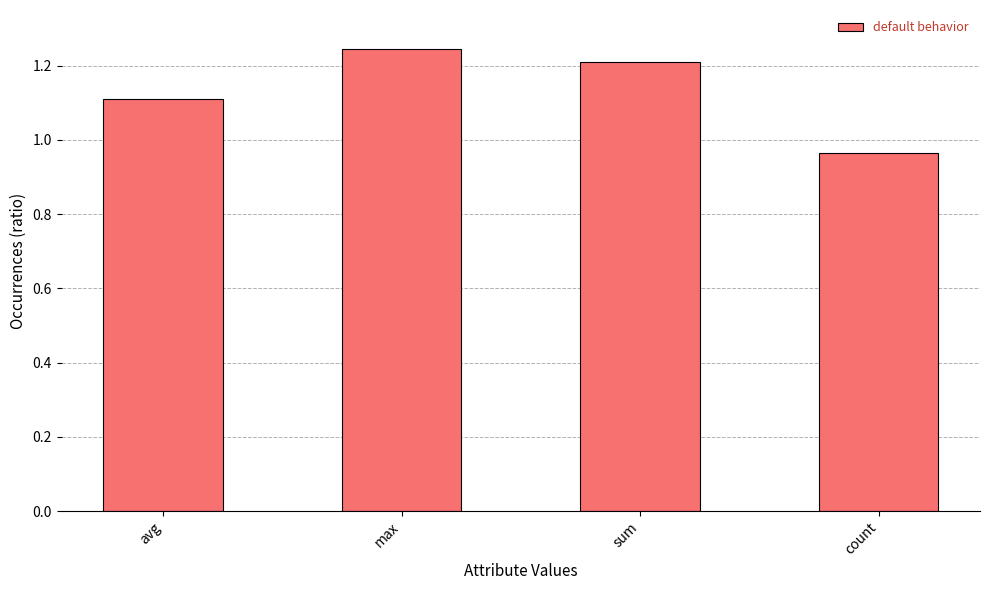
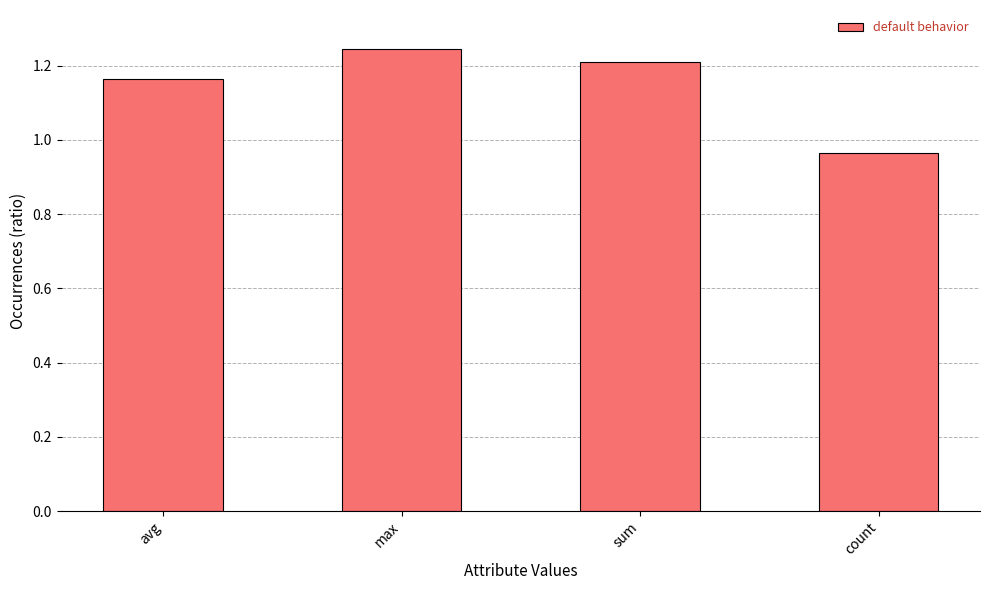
avg: 1.11 -> 1.16
